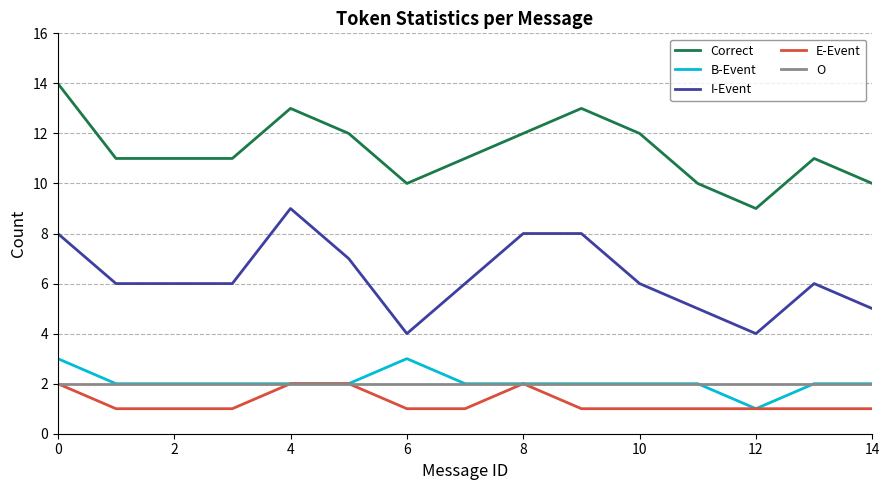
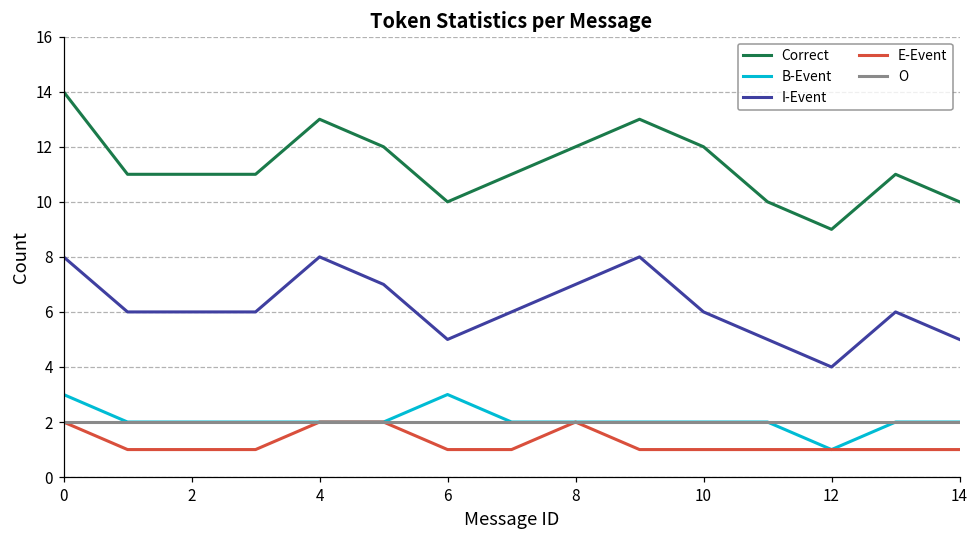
I-Event, 4: 9 -> 8
I-Event, 6: 4 -> 5
I-Event, 8: 8 -> 7
